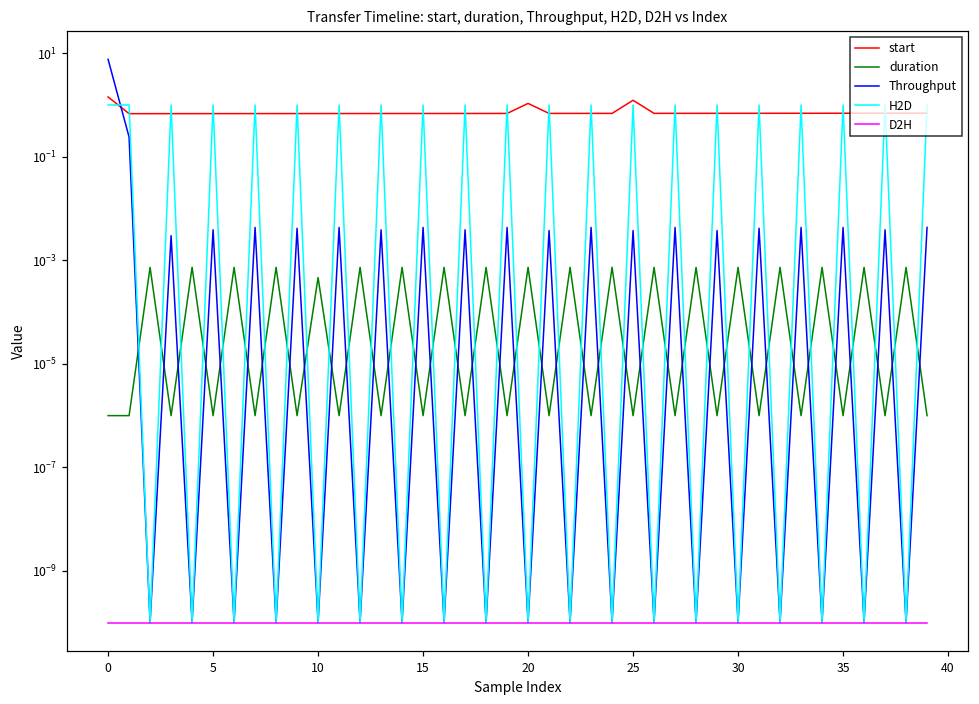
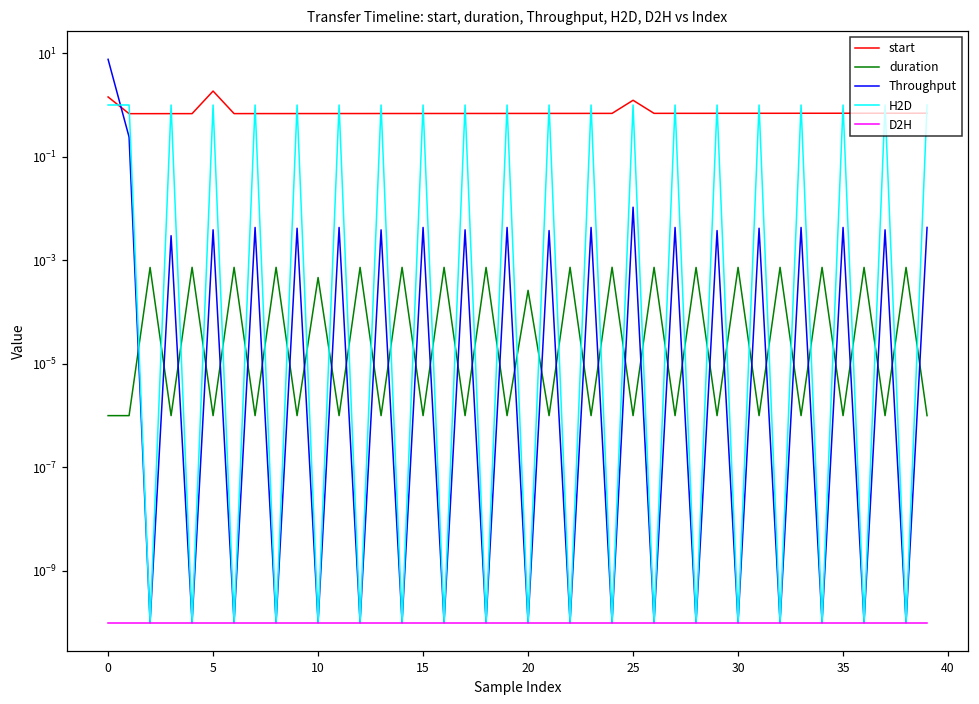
start, 5: 0.7 -> 1.9
start, 20: 1.1 -> 0.7
duration, 20: 0.0007 -> 0.0003
Throughput, 25: 0.004 -> 0.011
